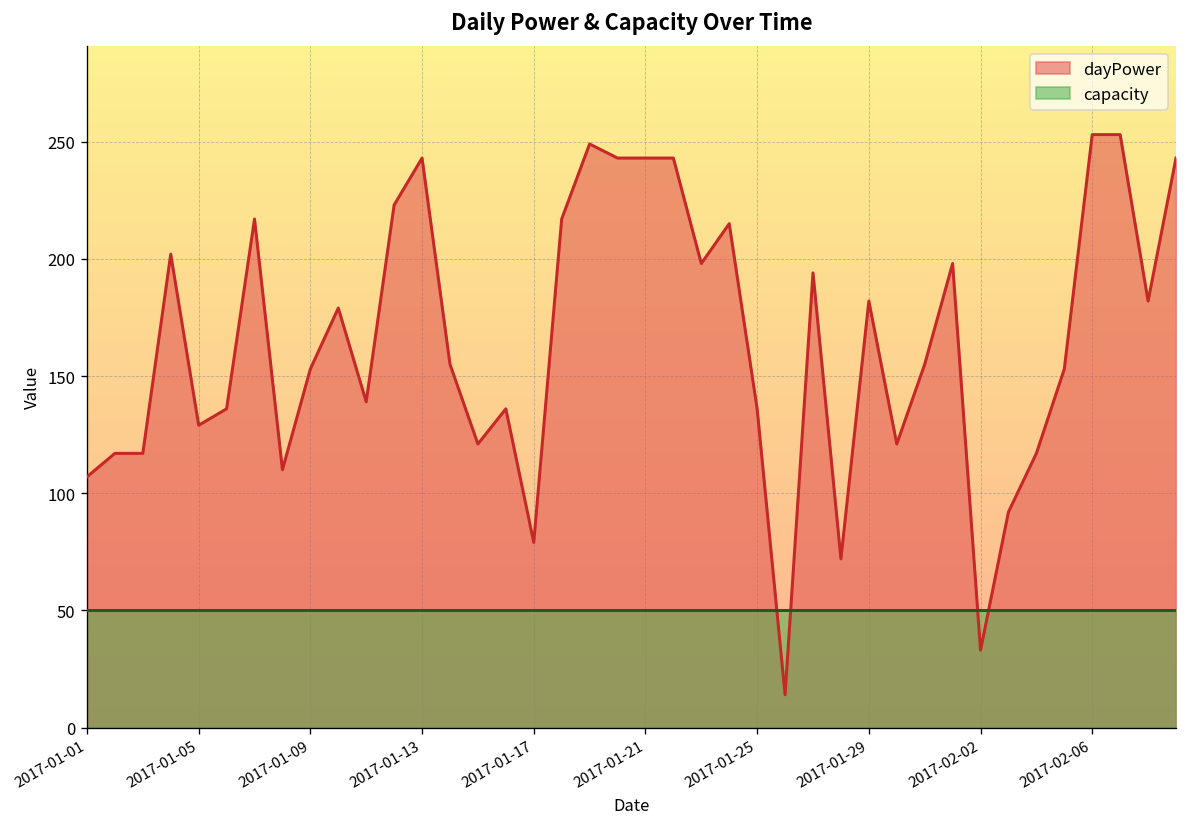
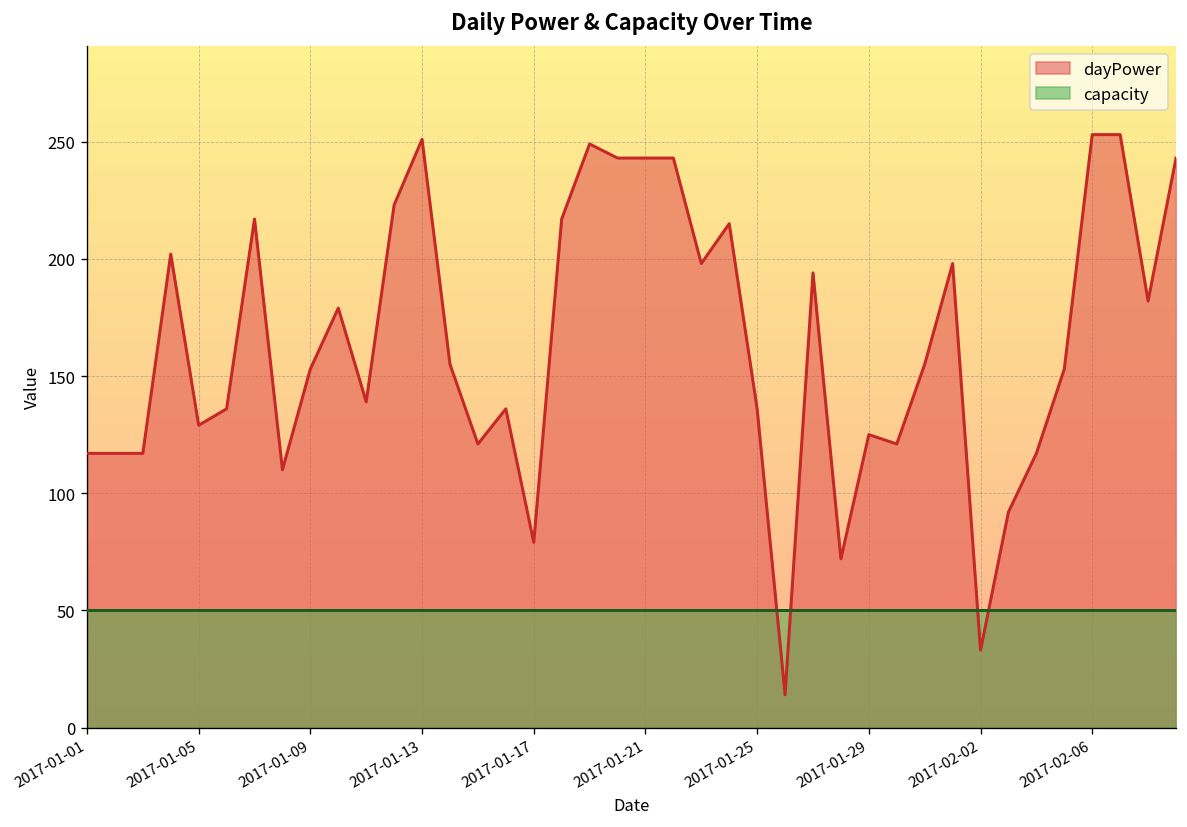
dayPower, 2017-01-01: 107 -> 117
dayPower, 2017-01-13: 243 -> 251
dayPower, 2017-01-29: 182 -> 125
